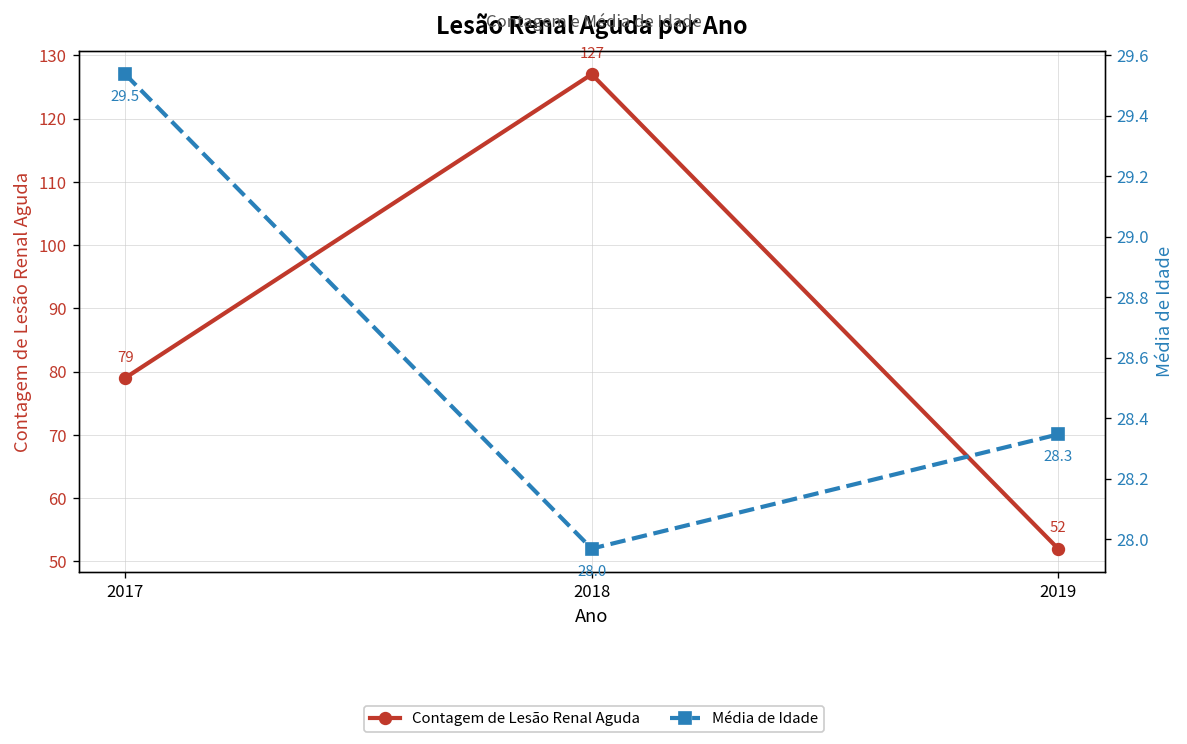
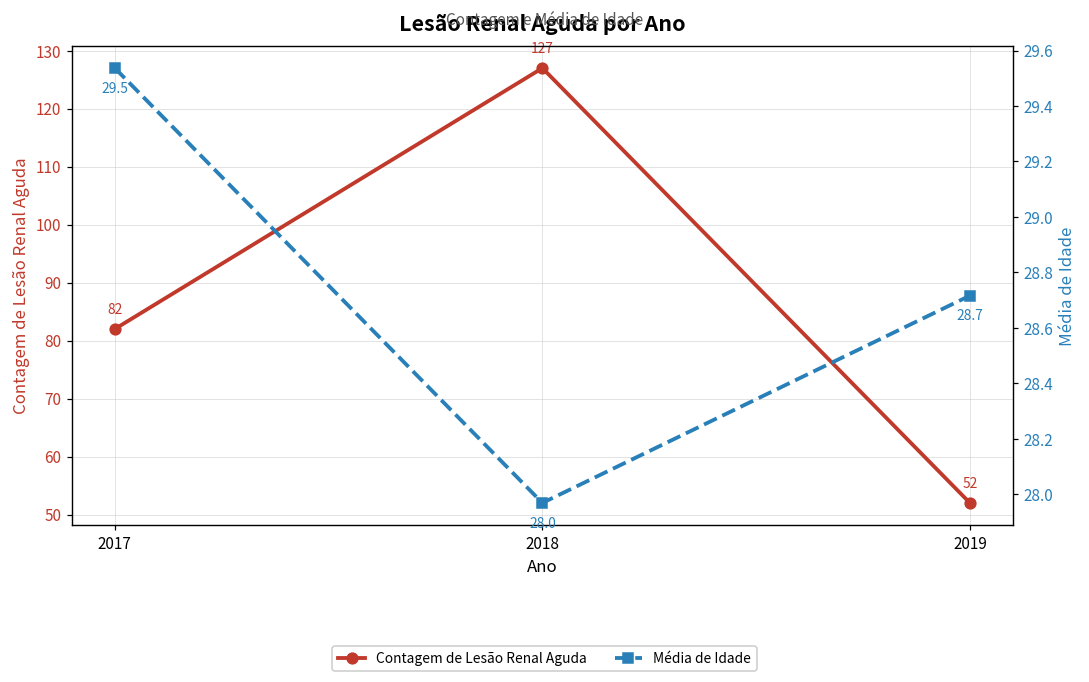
Contagem de Lesão Renal Aguda, 2017: 79 -> 82
Média de Idade, 2019: 28.3 -> 28.7
